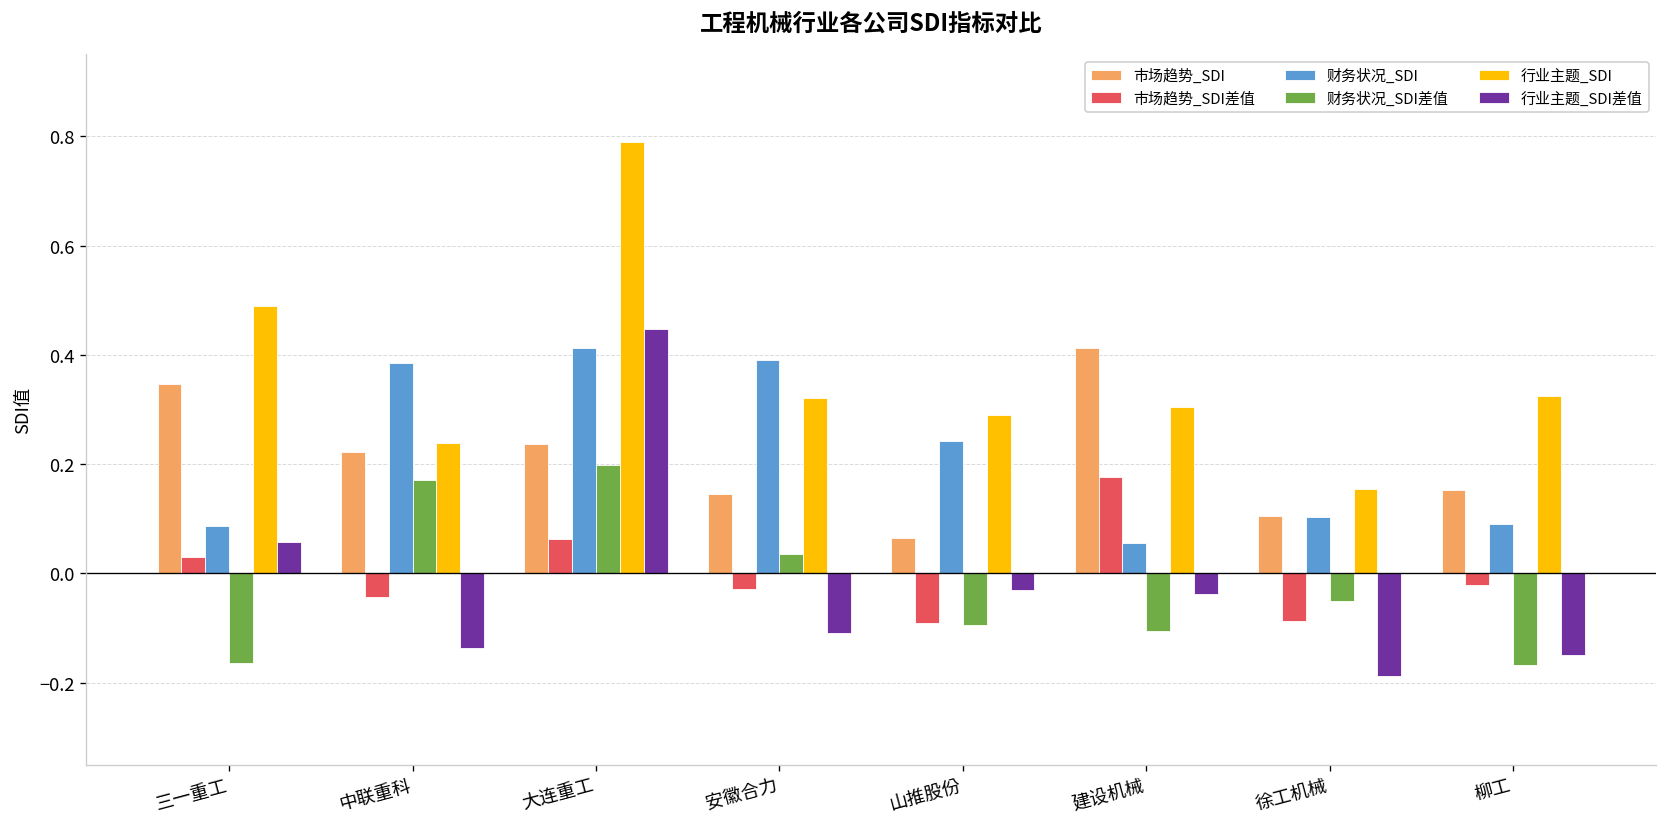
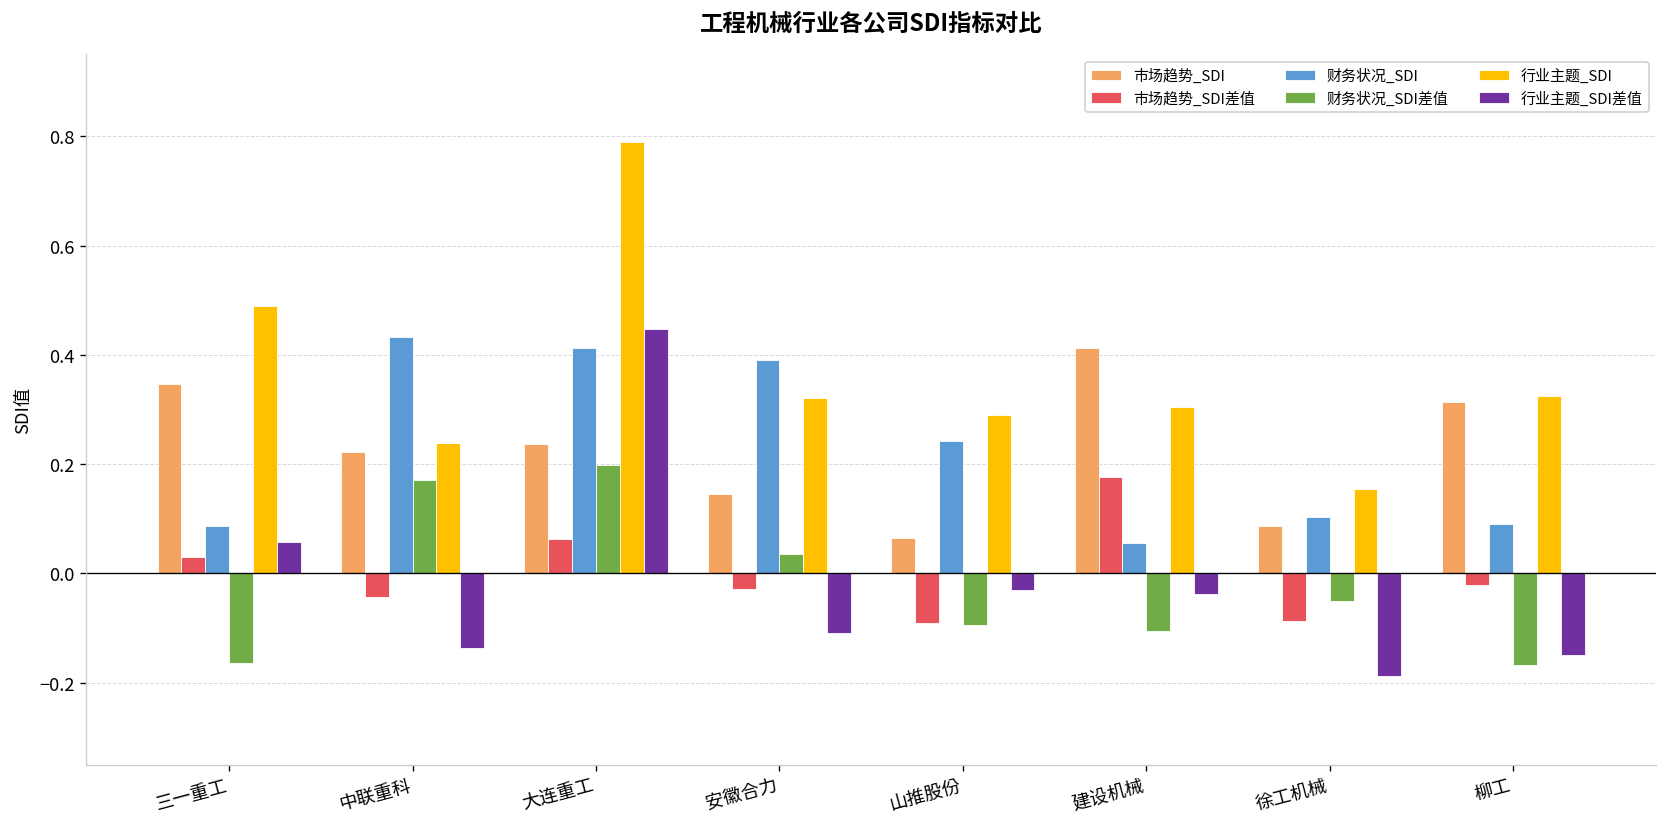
财务状况_SDI, 中联重科: 0.39 -> 0.43
市场趋势_SDI, 徐工机械: 0.10 -> 0.09
市场趋势_SDI, 柳工: 0.15 -> 0.31
